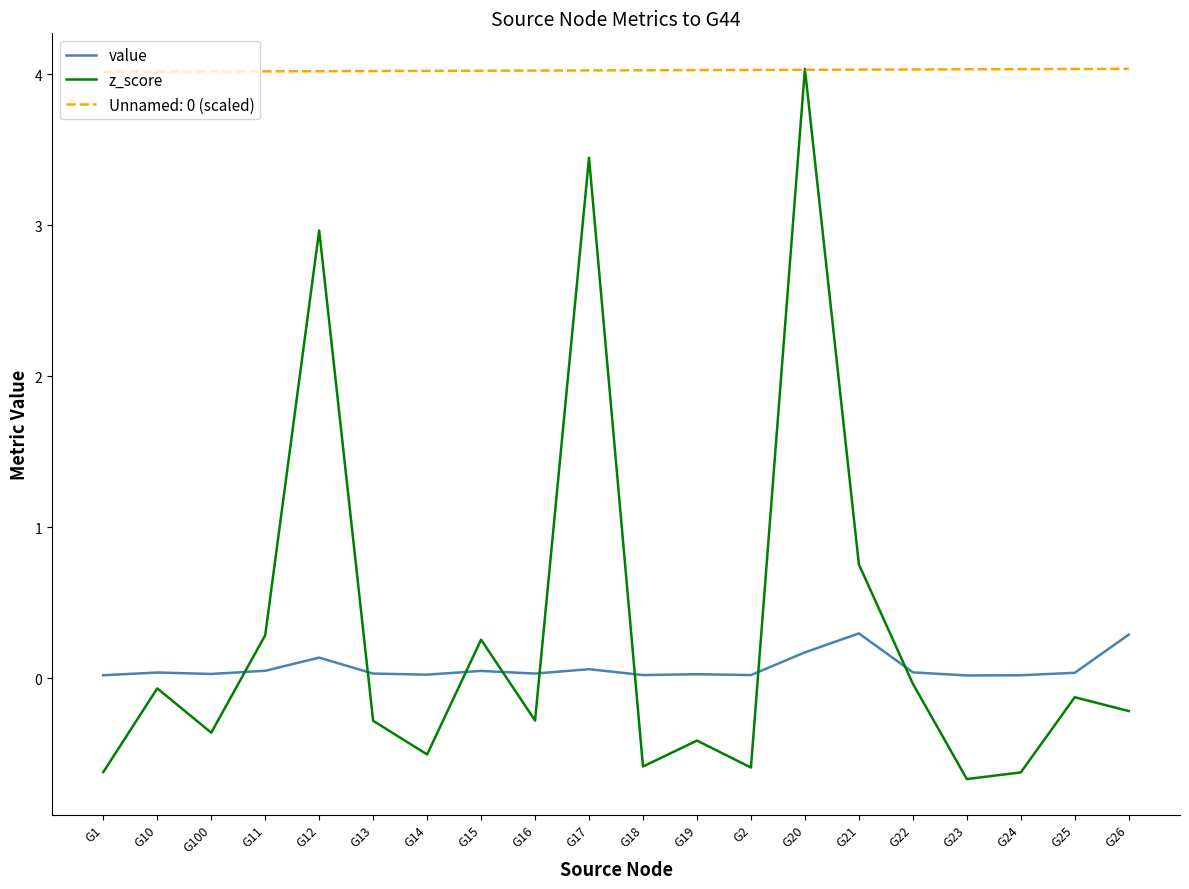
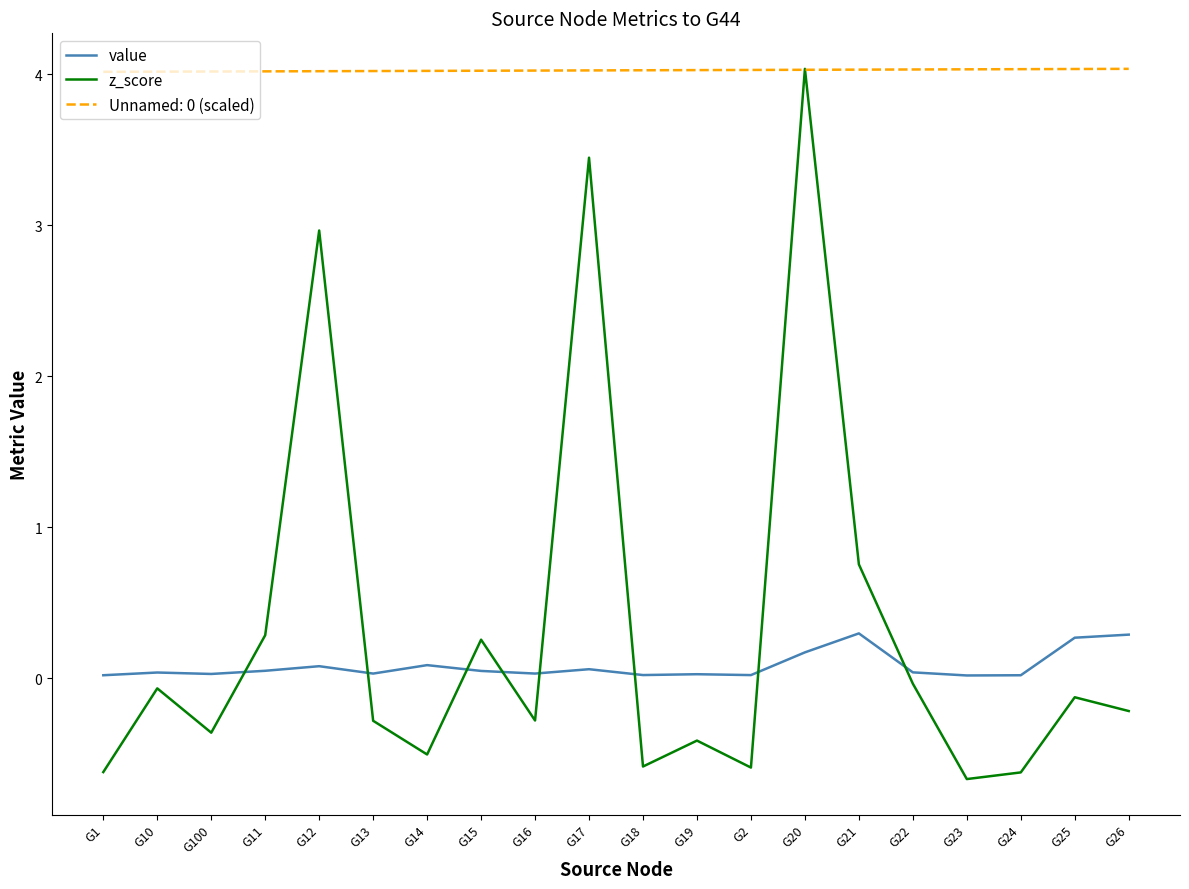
value, G12: 0.14 -> 0.08
value, G14: 0.03 -> 0.09
value, G25: 0.04 -> 0.27
